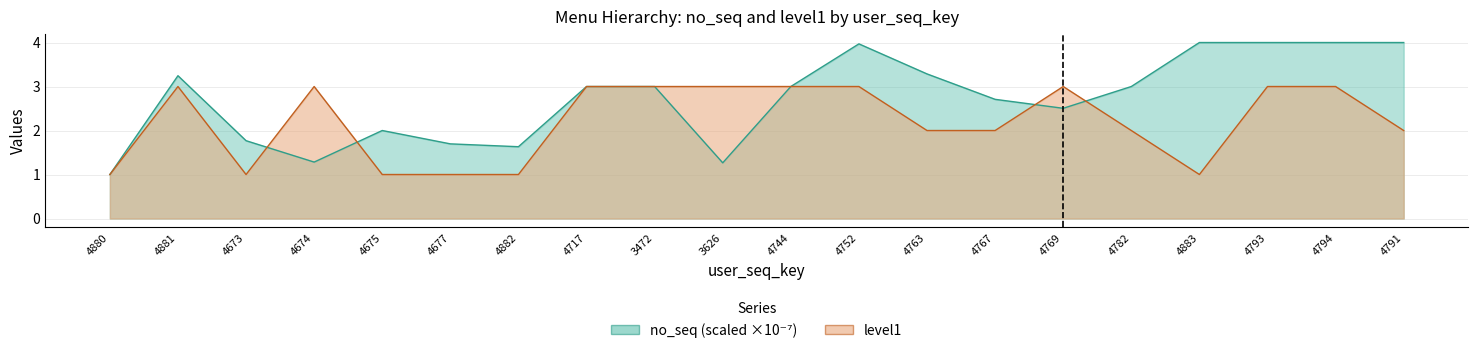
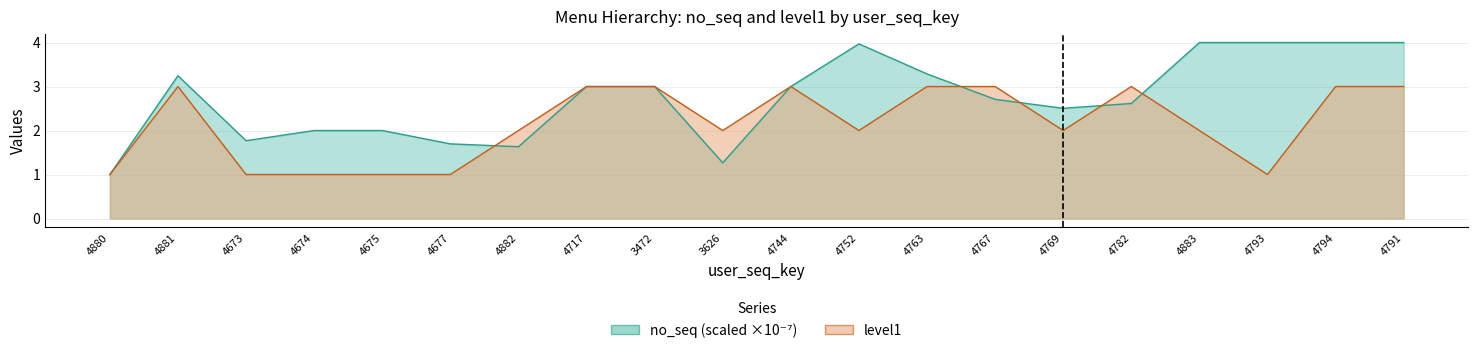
no_seq (scaled ×10⁻⁷), 4674: 1.3 -> 2.0
level1, 4674: 3 -> 1
level1, 4882: 1 -> 2
level1, 3626: 3 -> 2
level1, 4752: 3 -> 2
level1, 4763: 2 -> 3
level1, 4767: 2 -> 3
level1, 4769: 3 -> 2
no_seq (scaled ×10⁻⁷), 4782: 3.0 -> 2.6
level1, 4782: 2 -> 3
level1, 4883: 1 -> 2
level1, 4793: 3 -> 1
level1, 4791: 2 -> 3
